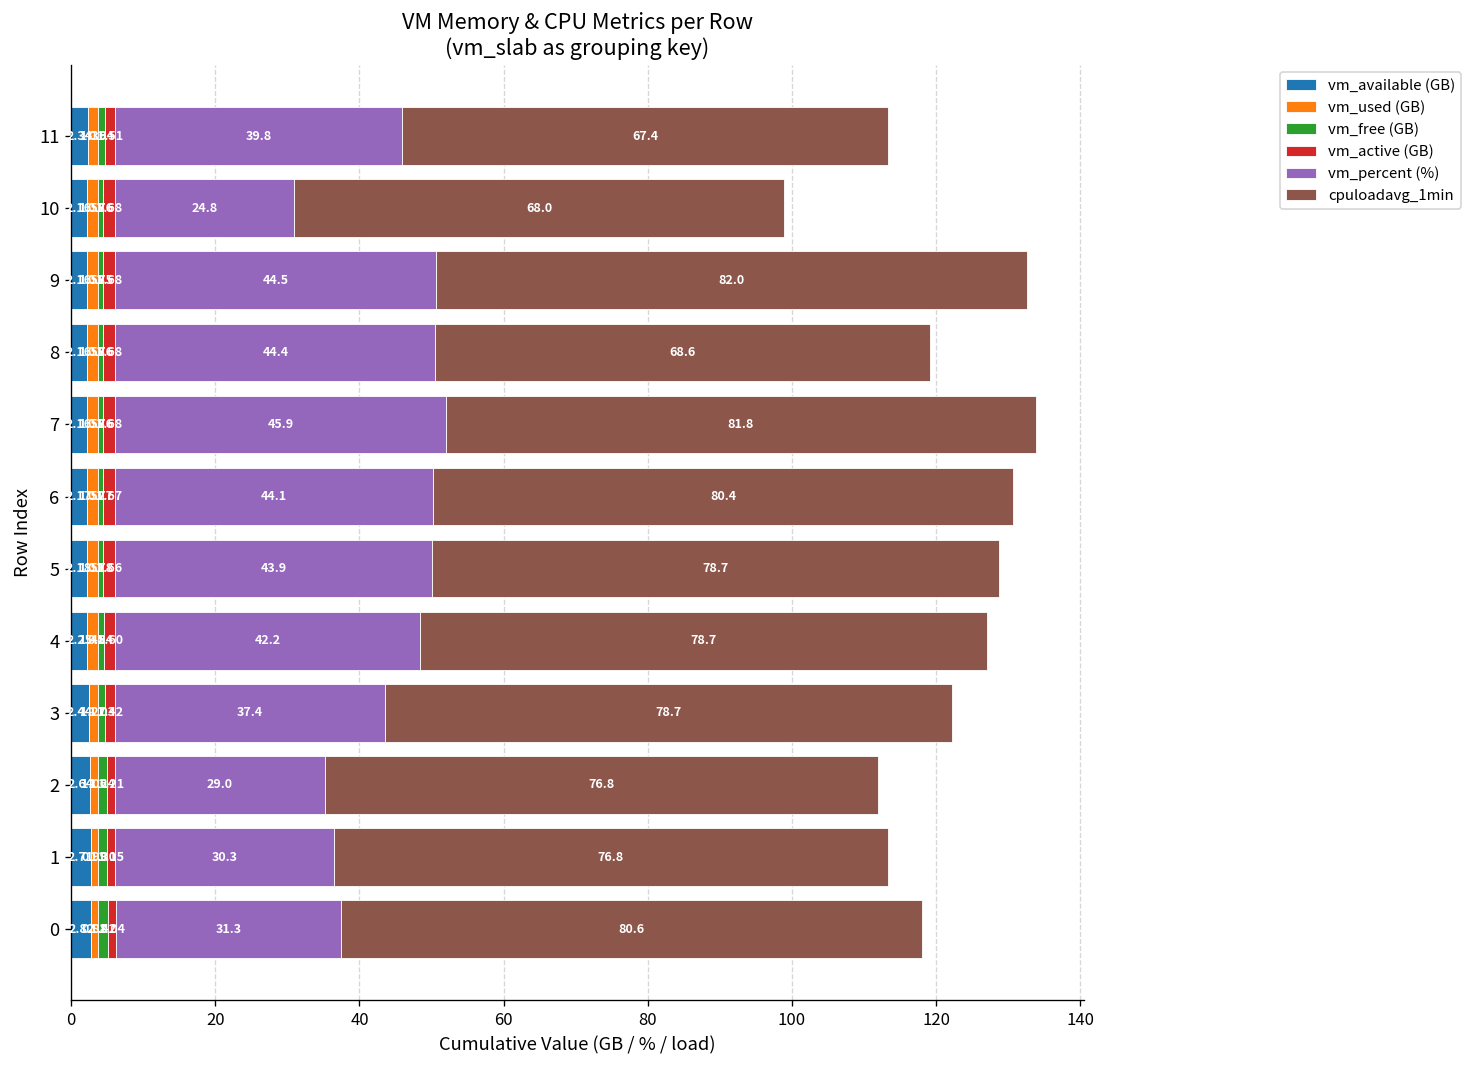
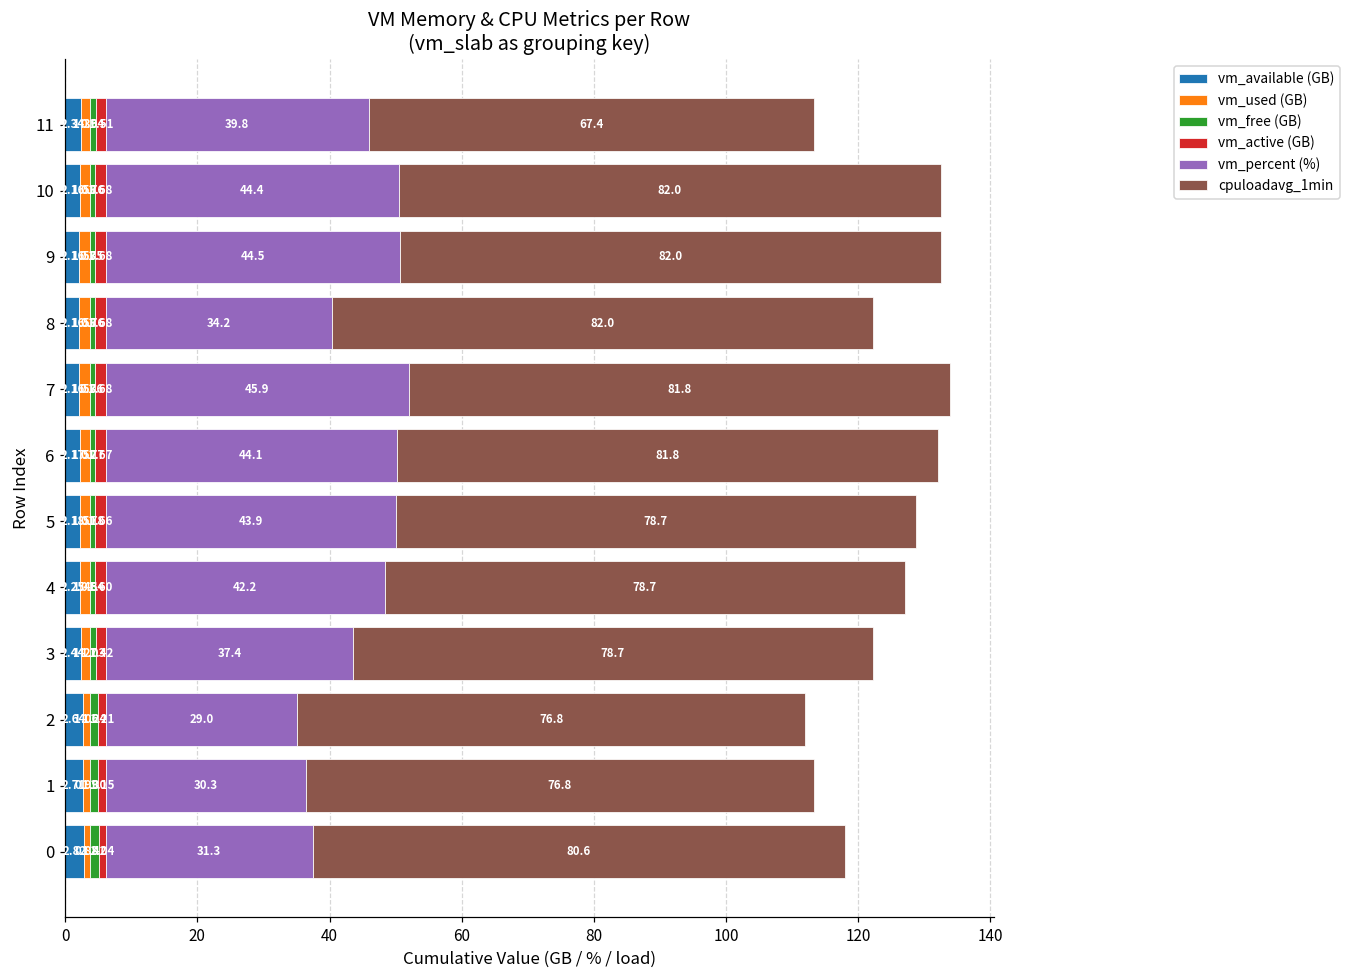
vm_percent (%), 10: 24.8 -> 44.4
cpuloadavg_1min, 10: 68.0 -> 82.0
vm_percent (%), 8: 44.4 -> 34.2
cpuloadavg_1min, 8: 68.6 -> 82.0
cpuloadavg_1min, 6: 80.4 -> 81.8
